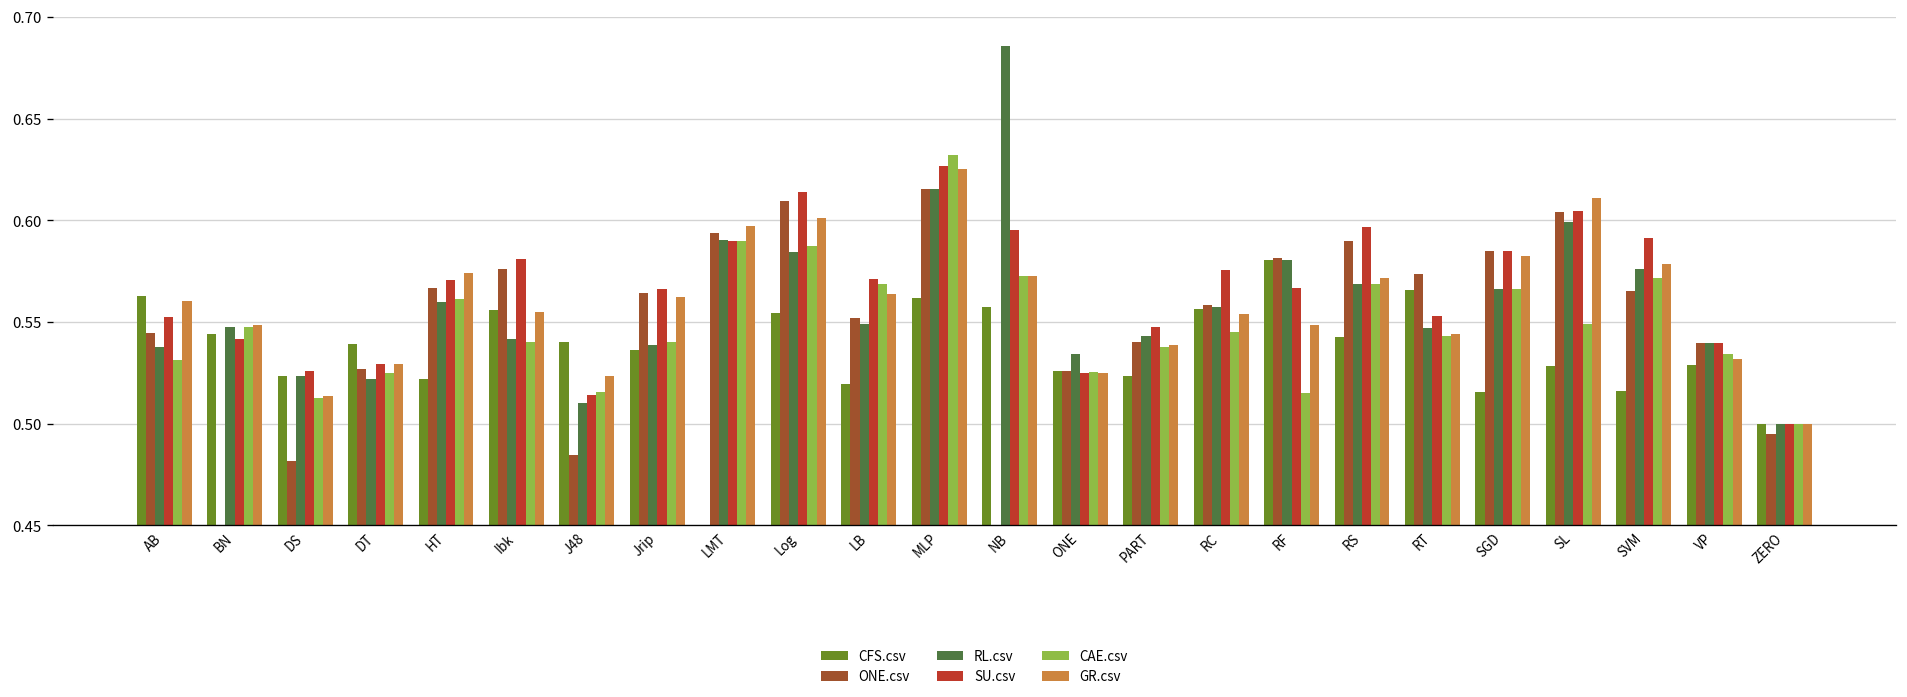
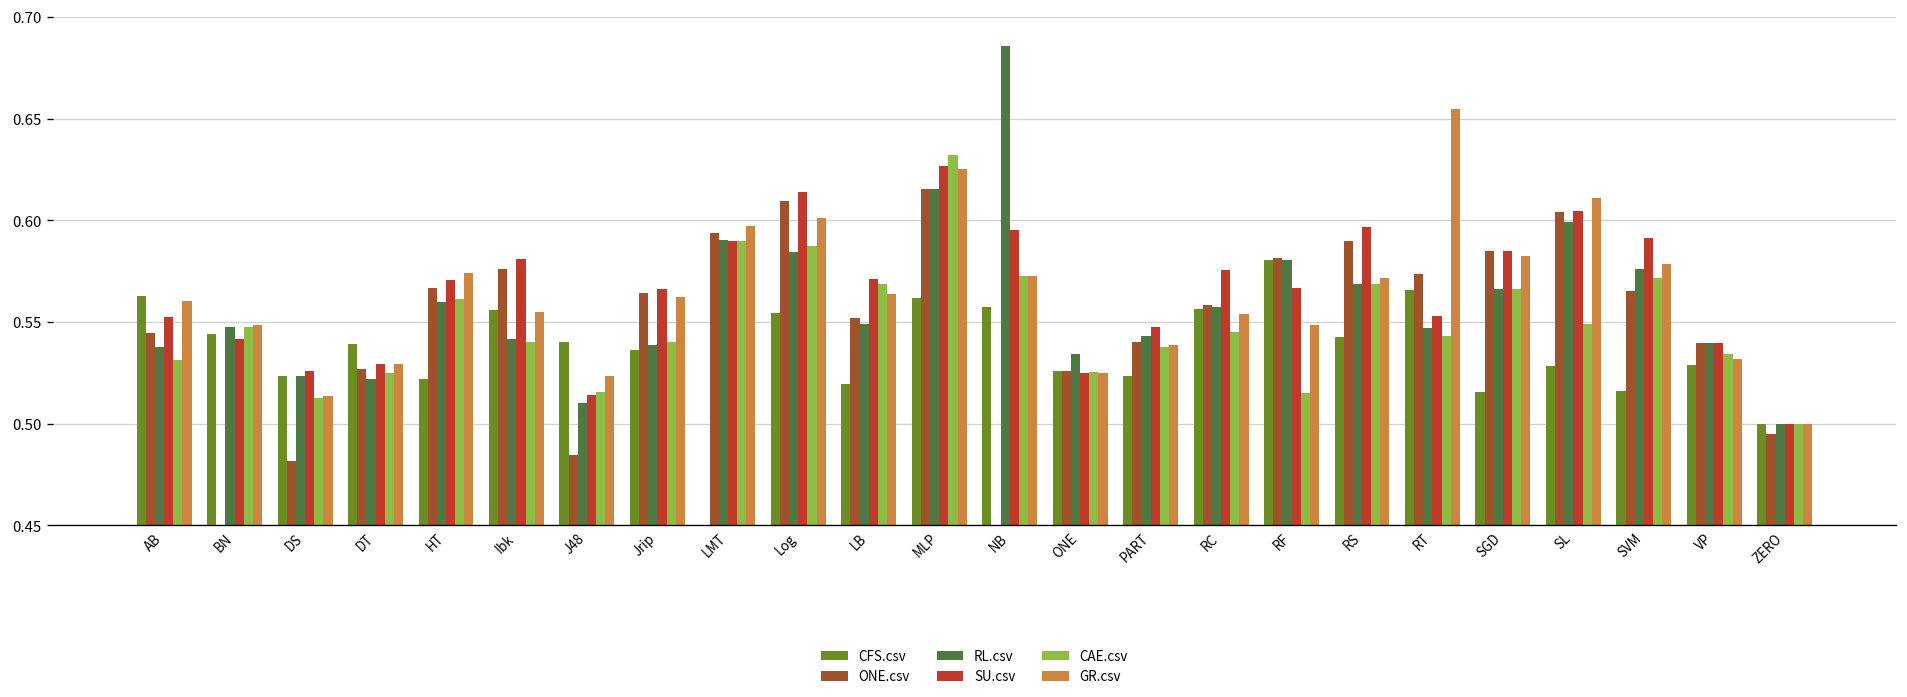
GR.csv, RT: 0.544 -> 0.655
